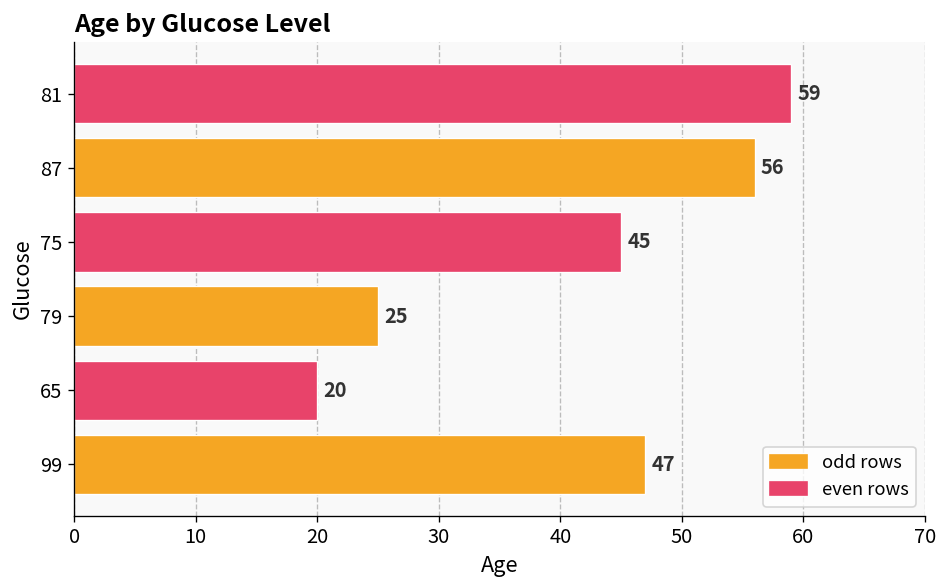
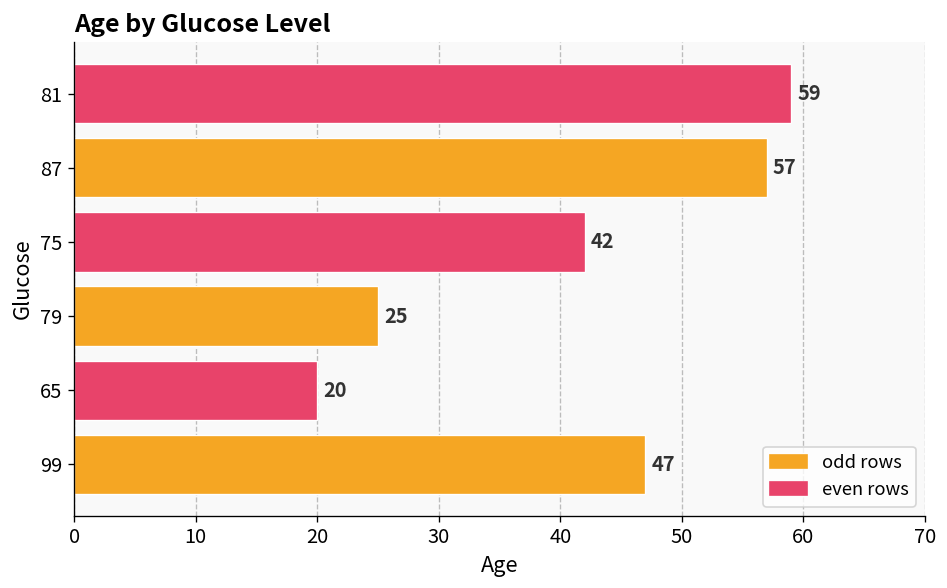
87: 56 -> 57
75: 45 -> 42
